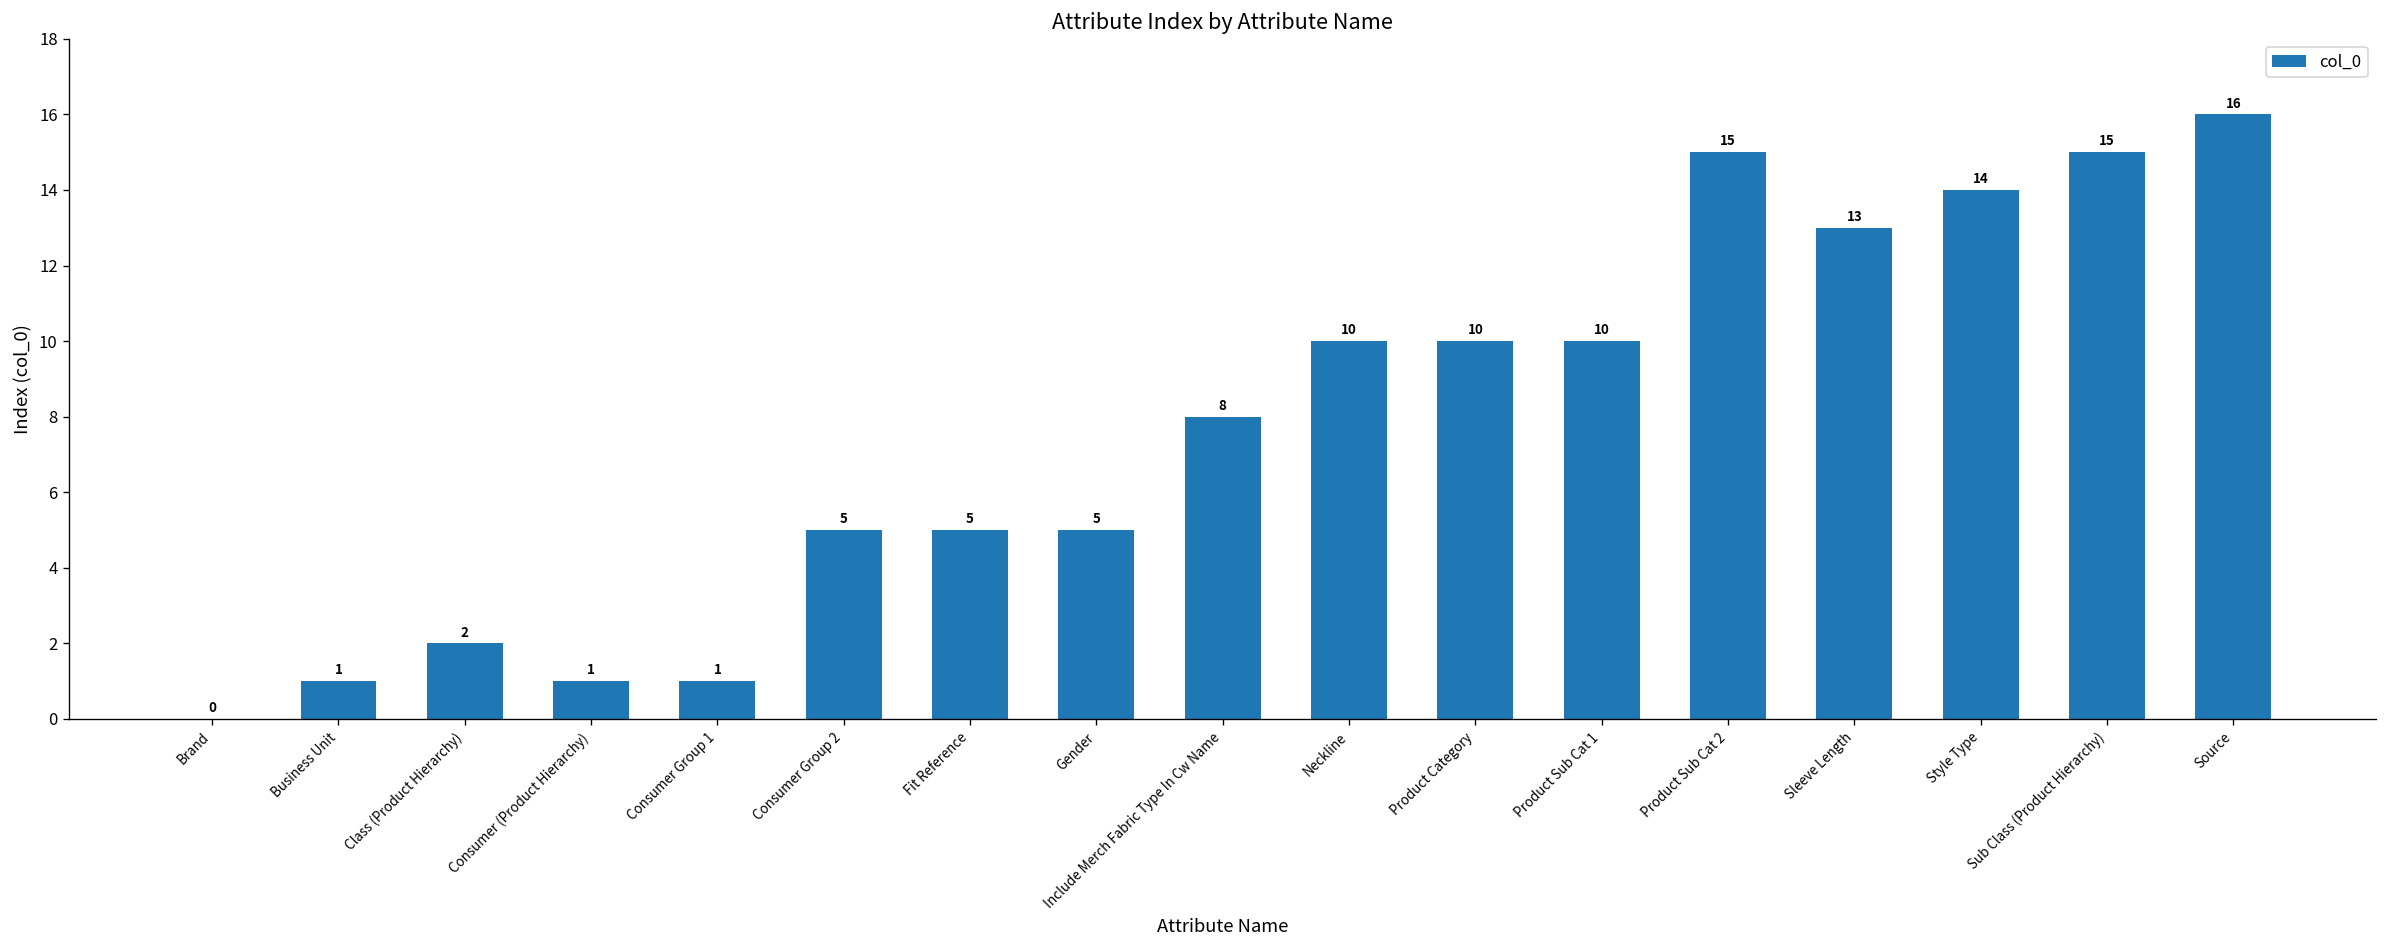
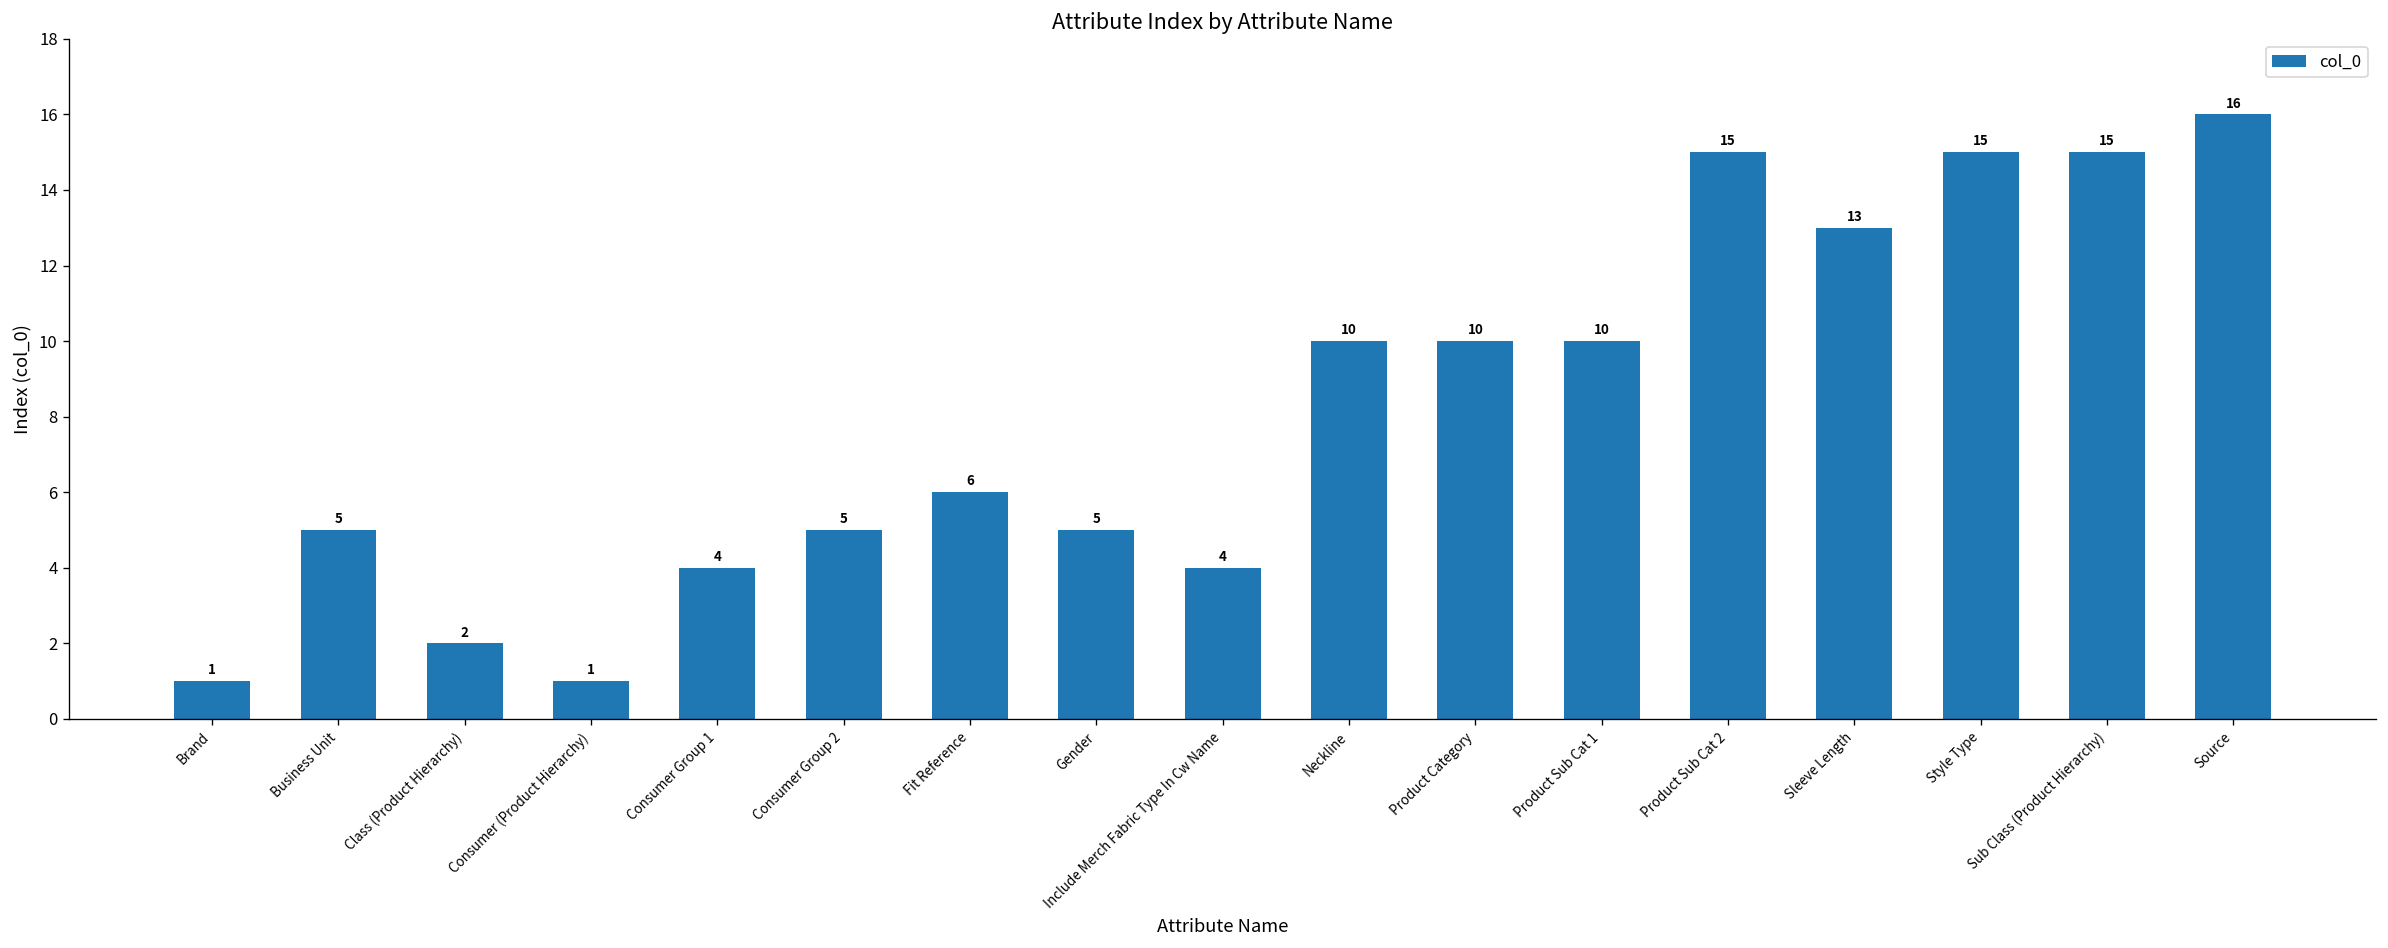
Brand: 0 -> 1
Business Unit: 1 -> 5
Consumer Group 1: 1 -> 4
Fit Reference: 5 -> 6
Include Merch Fabric Type In Cw Name: 8 -> 4
Style Type: 14 -> 15
